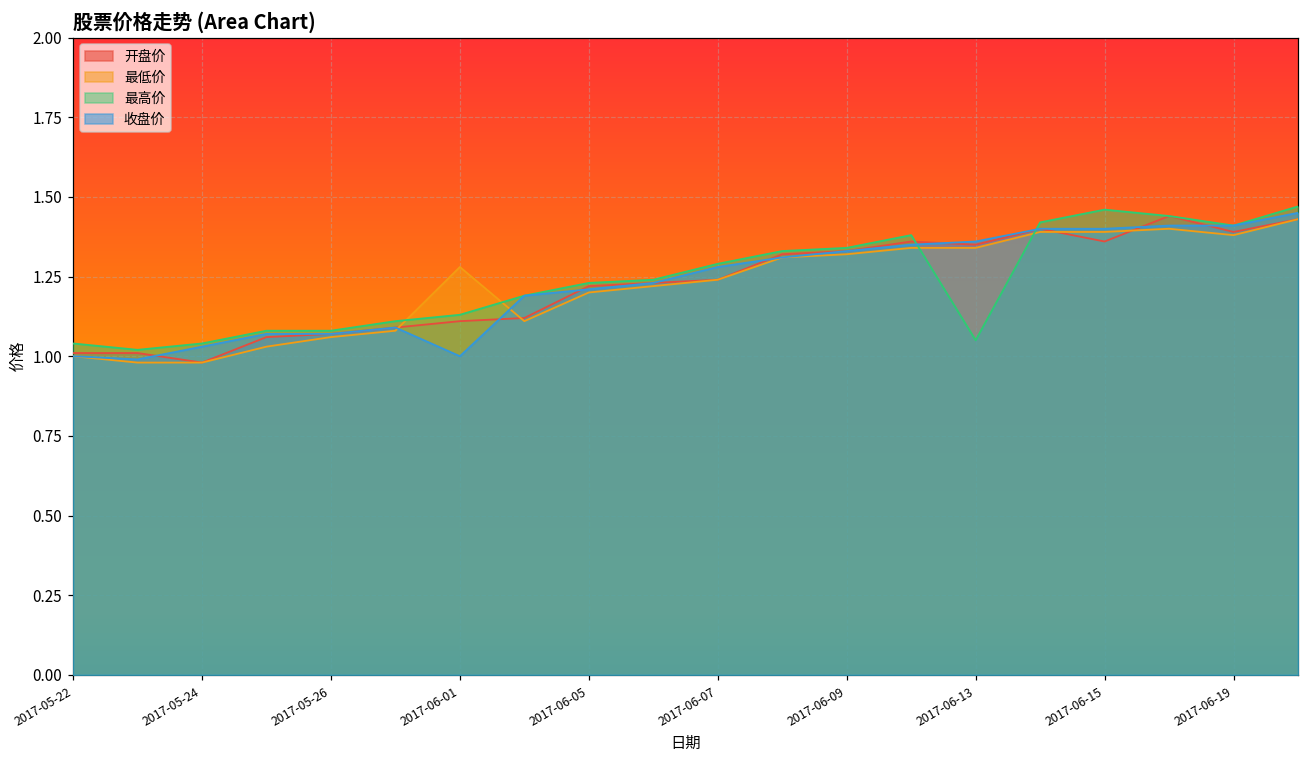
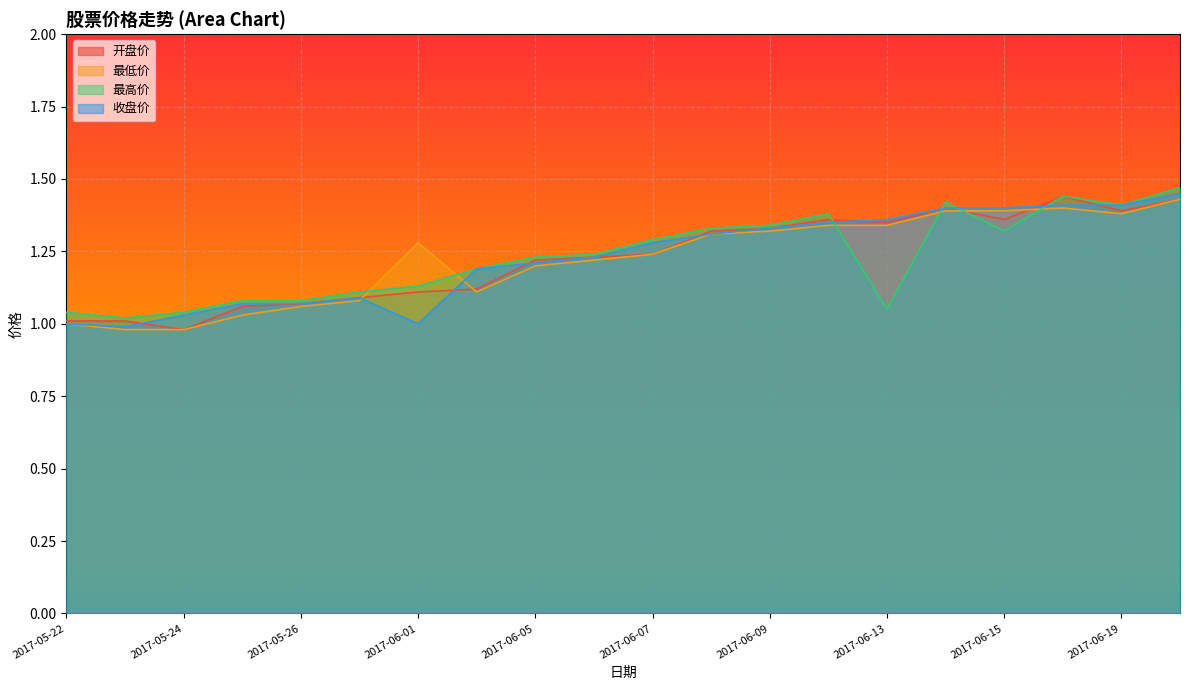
最高价, 2017-06-15: 1.46 -> 1.32
